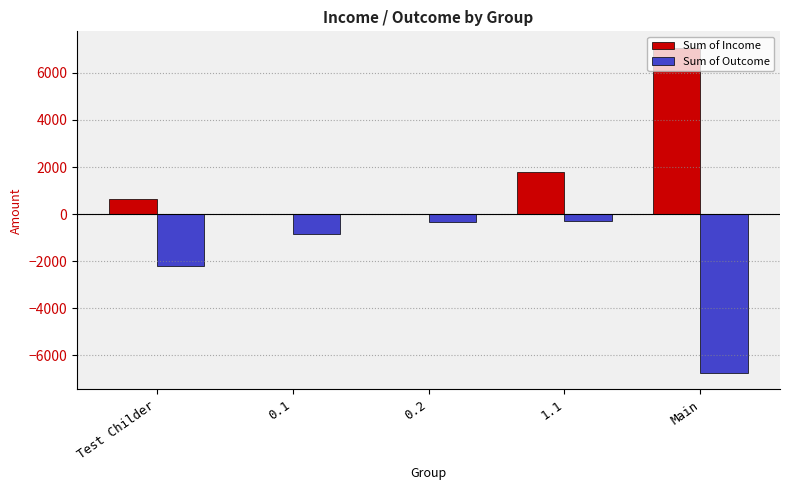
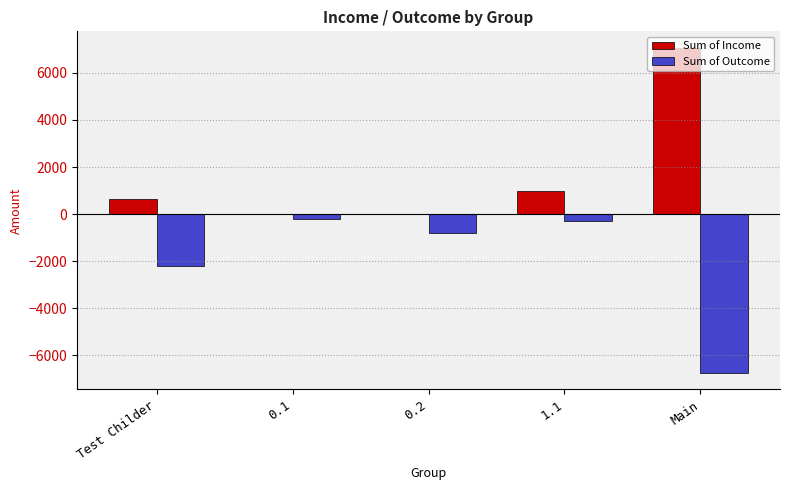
Sum of Outcome, 0.1: -900 -> -200
Sum of Outcome, 0.2: -300 -> -800
Sum of Income, 1.1: 1800 -> 1000
